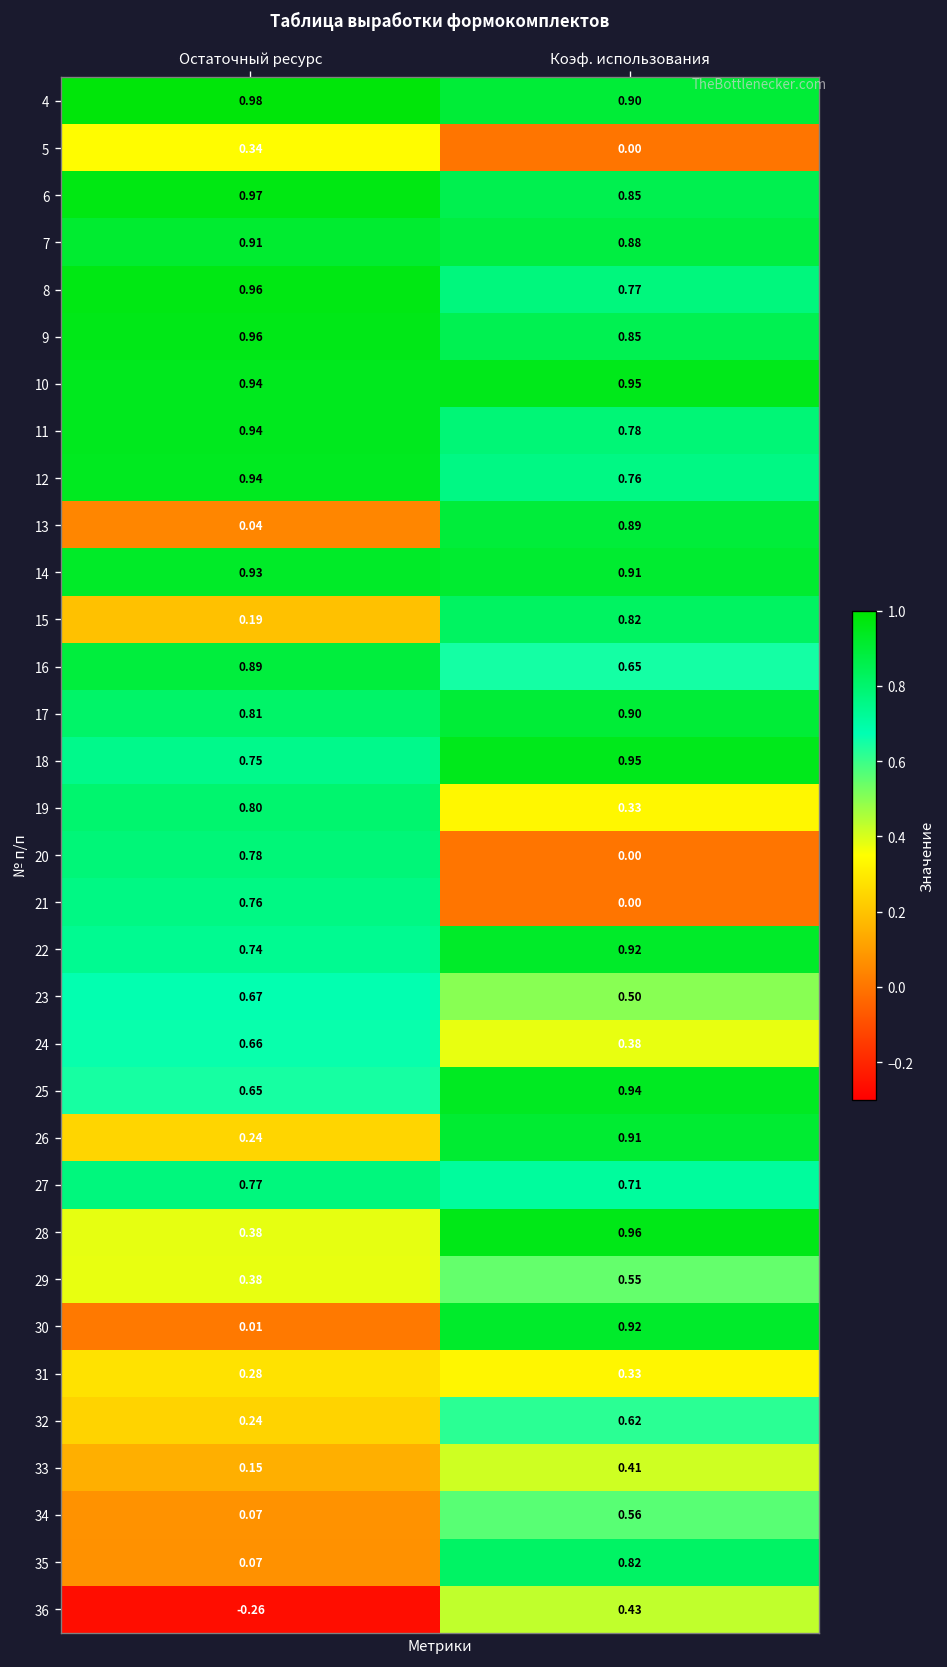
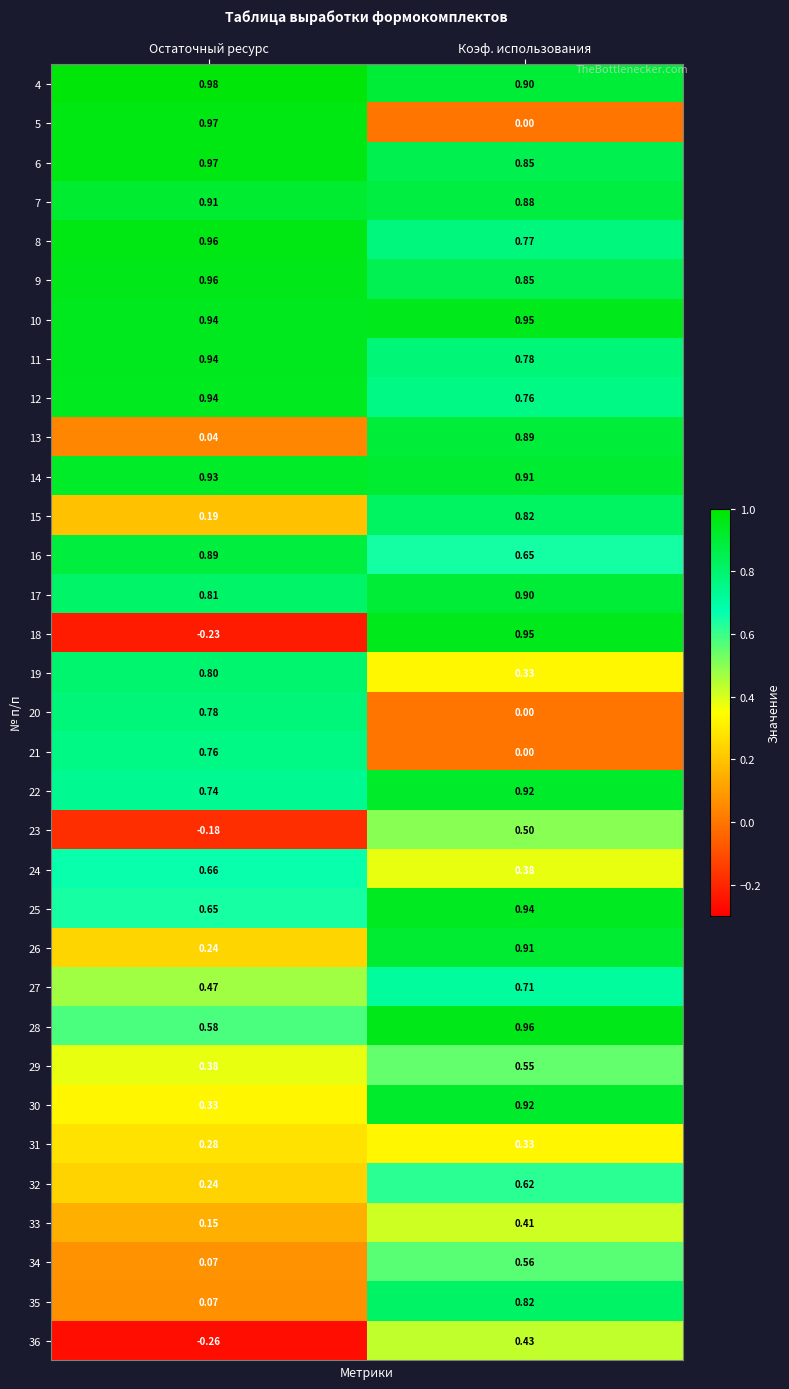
5, Остаточный ресурс: 0.34 -> 0.97
18, Остаточный ресурс: 0.75 -> -0.23
23, Остаточный ресурс: 0.67 -> -0.18
27, Остаточный ресурс: 0.77 -> 0.47
28, Остаточный ресурс: 0.38 -> 0.58
30, Остаточный ресурс: 0.01 -> 0.33
